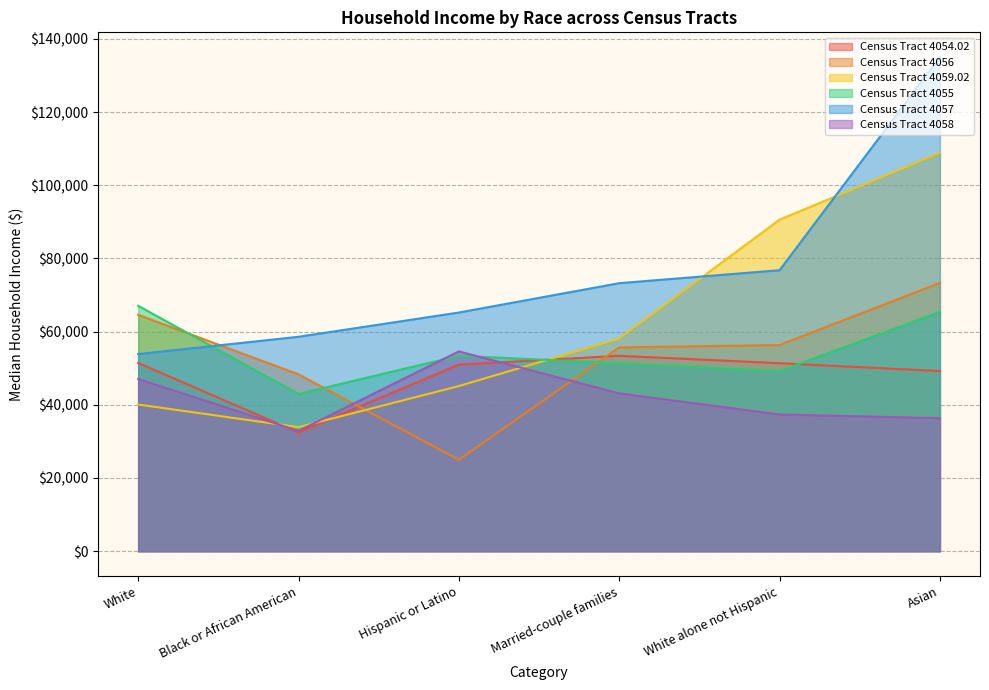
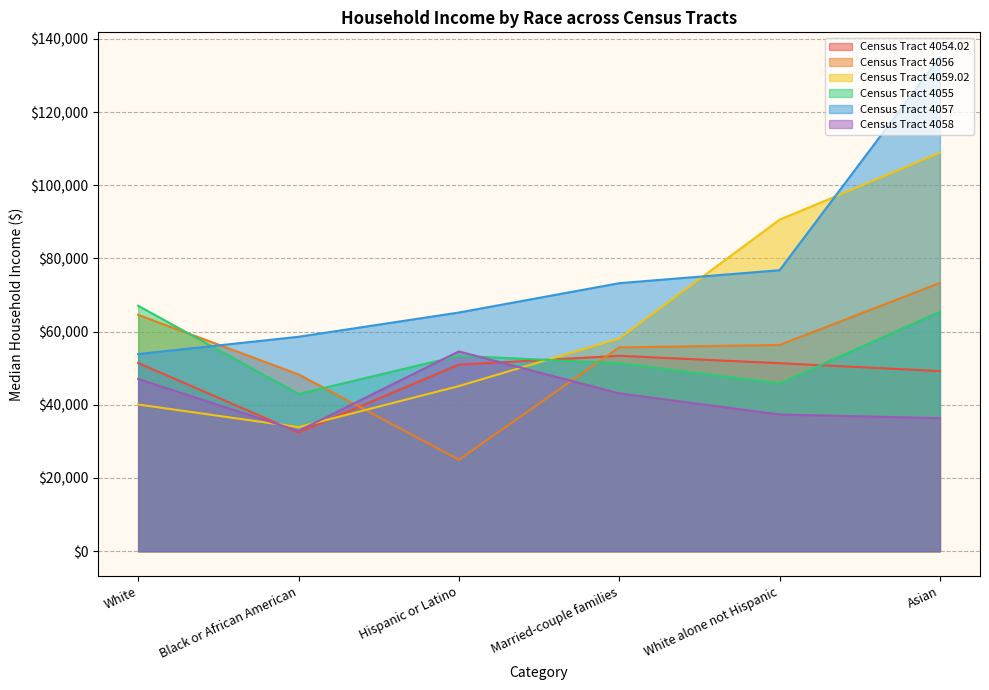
Census Tract 4055, White alone not Hispanic: $49,000 -> $46,000
